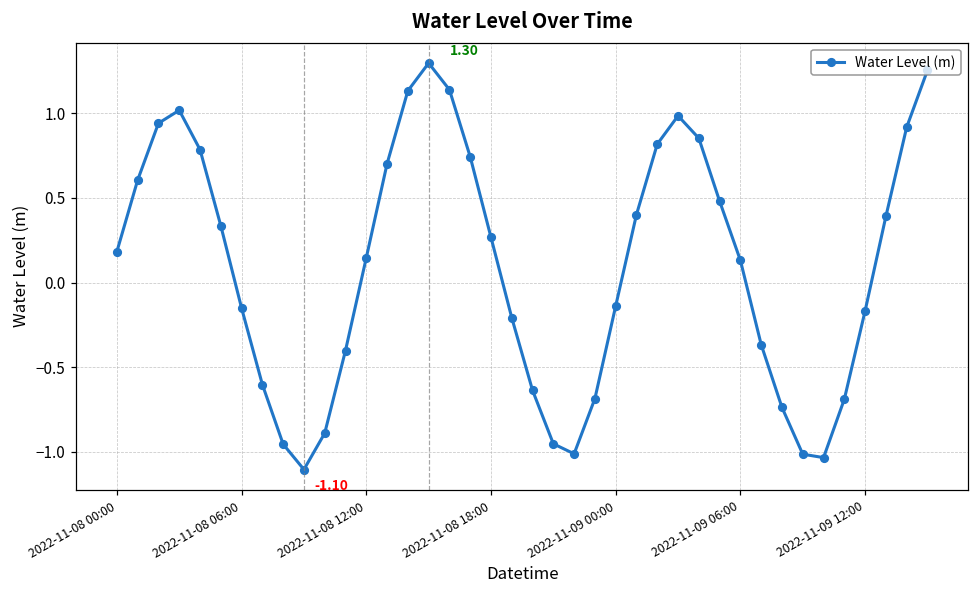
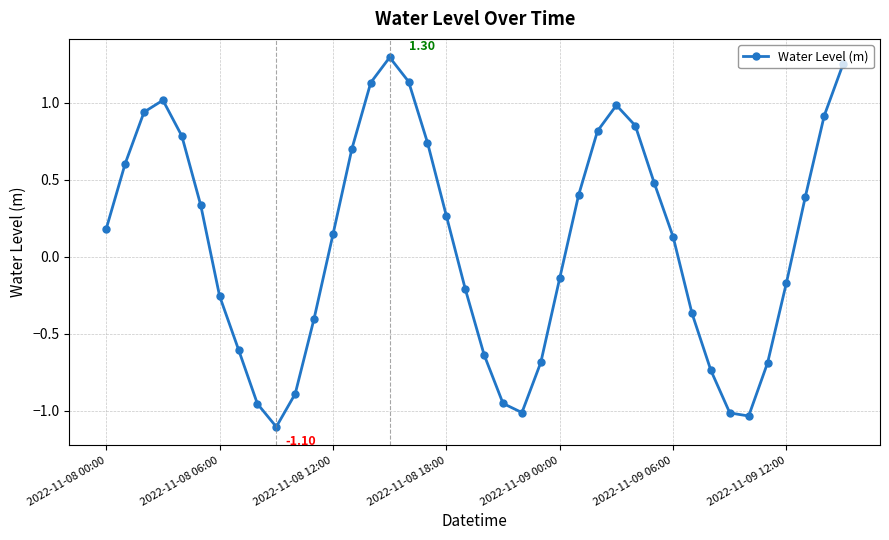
2022-11-08 06:00: -0.15 -> -0.26
